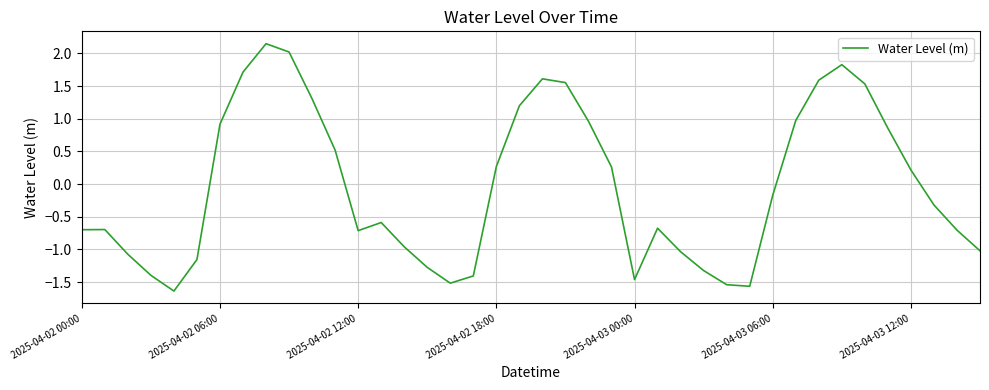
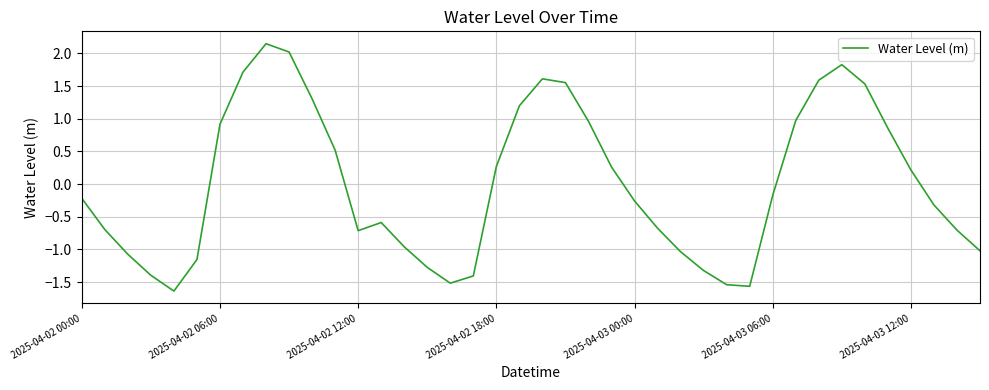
2025-04-02 00:00: -0.7 -> -0.2
2025-04-03 00:00: -1.5 -> -0.3
